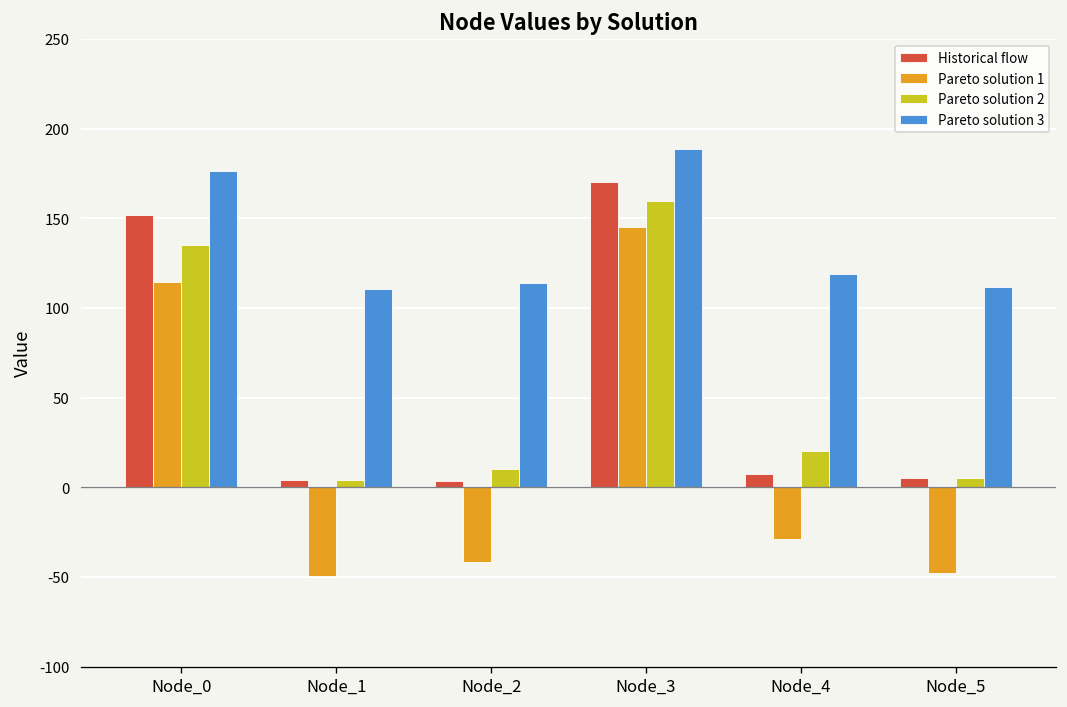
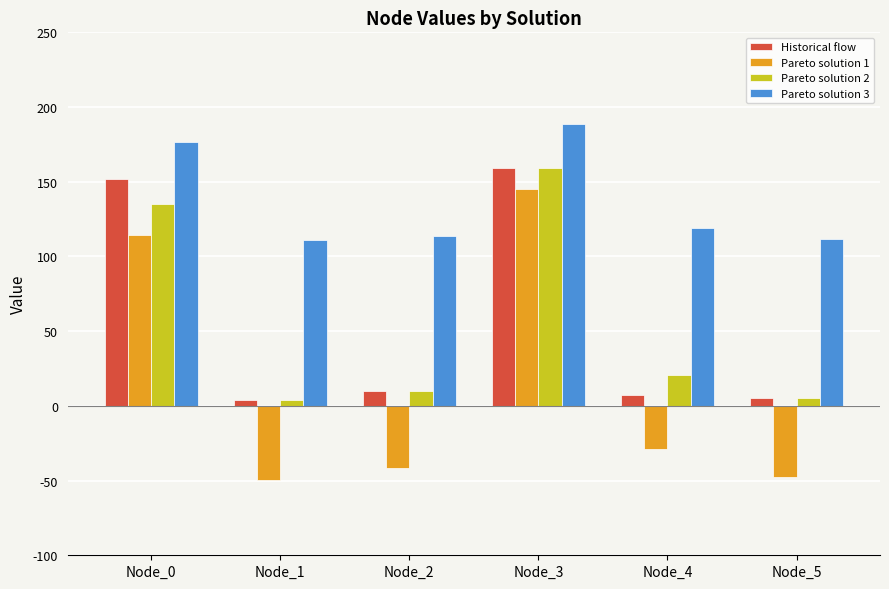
Historical flow, Node_2: 4 -> 10
Historical flow, Node_3: 170 -> 160
